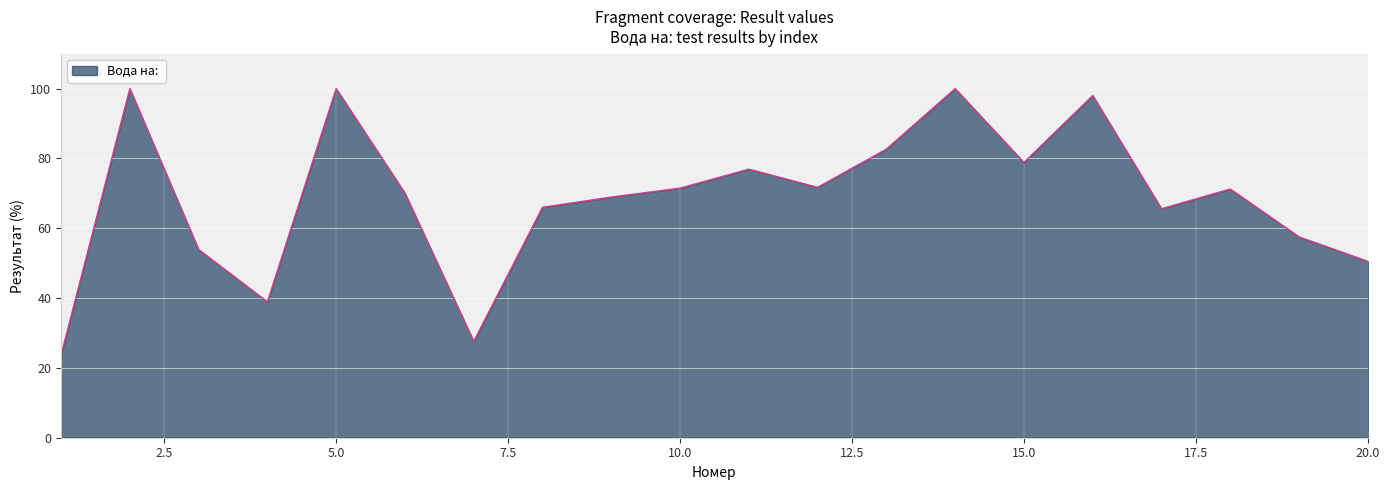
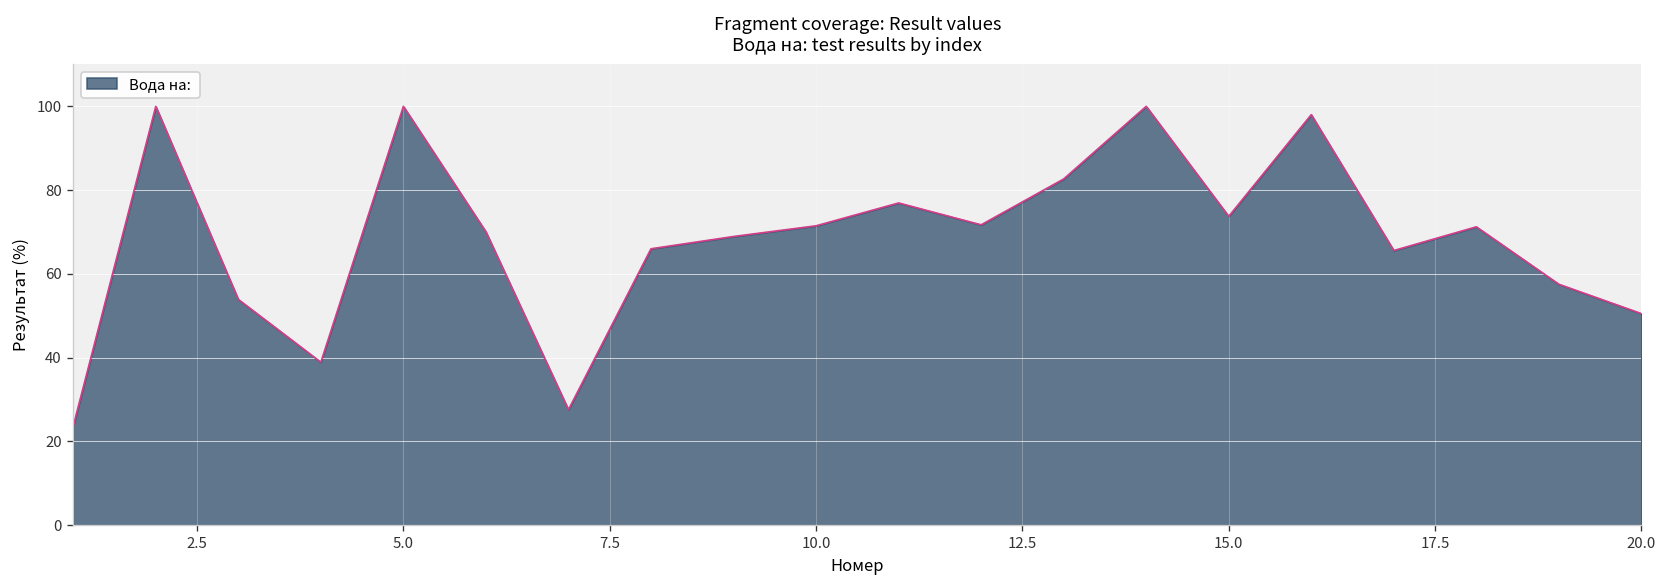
15.0: 79 -> 74
